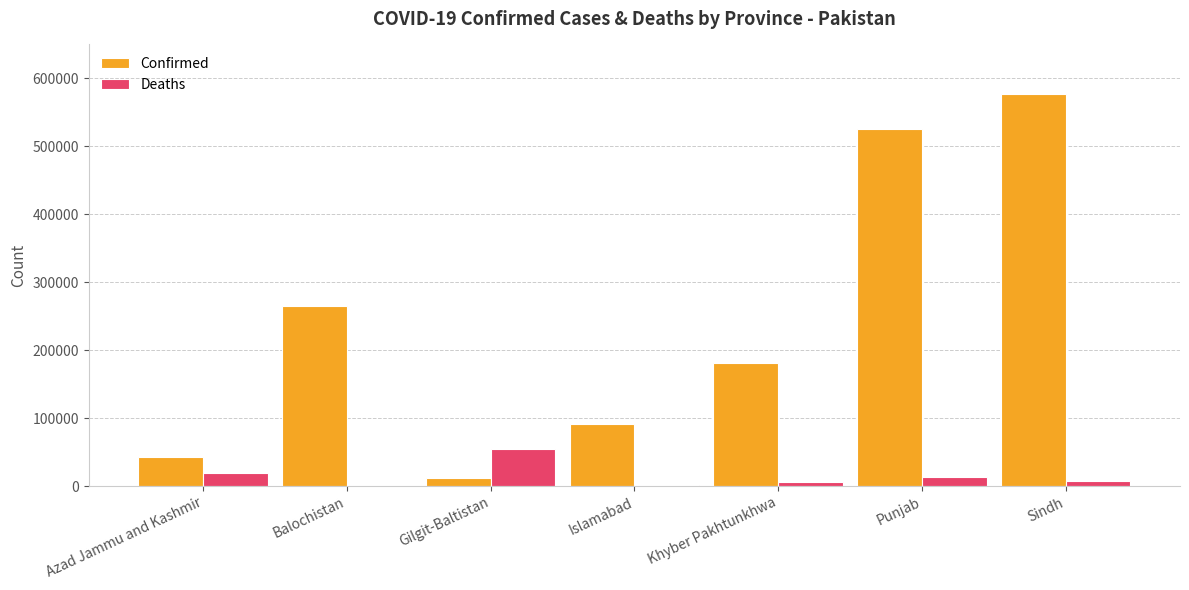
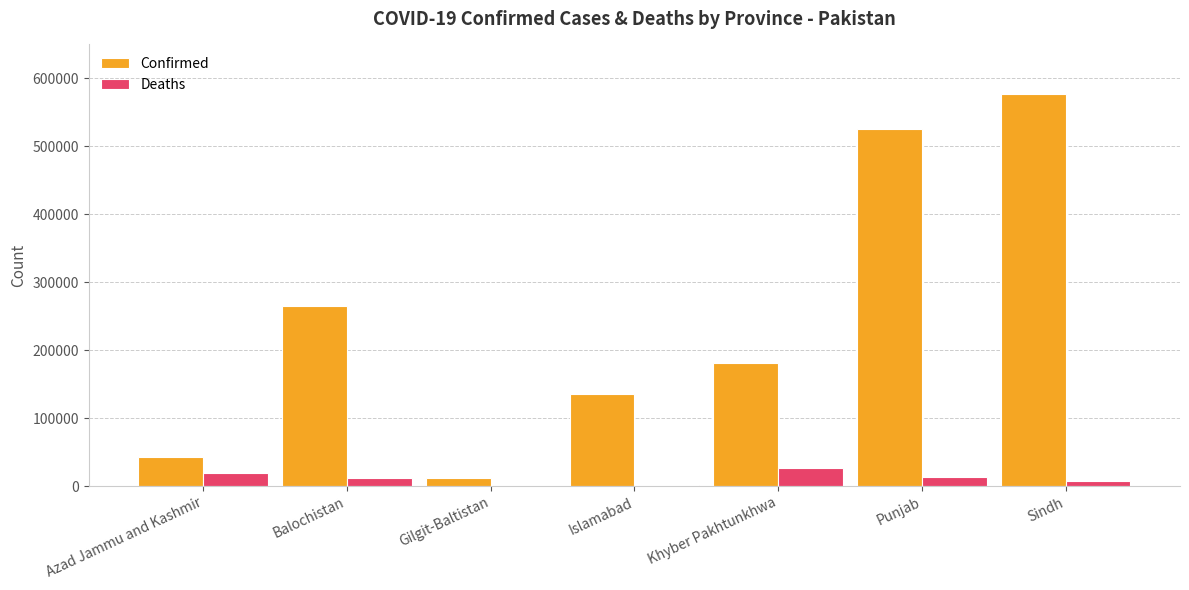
Deaths, Balochistan: 0 -> 10000
Deaths, Gilgit-Baltistan: 50000 -> 0
Confirmed, Islamabad: 90000 -> 140000
Deaths, Khyber Pakhtunkhwa: 10000 -> 30000
